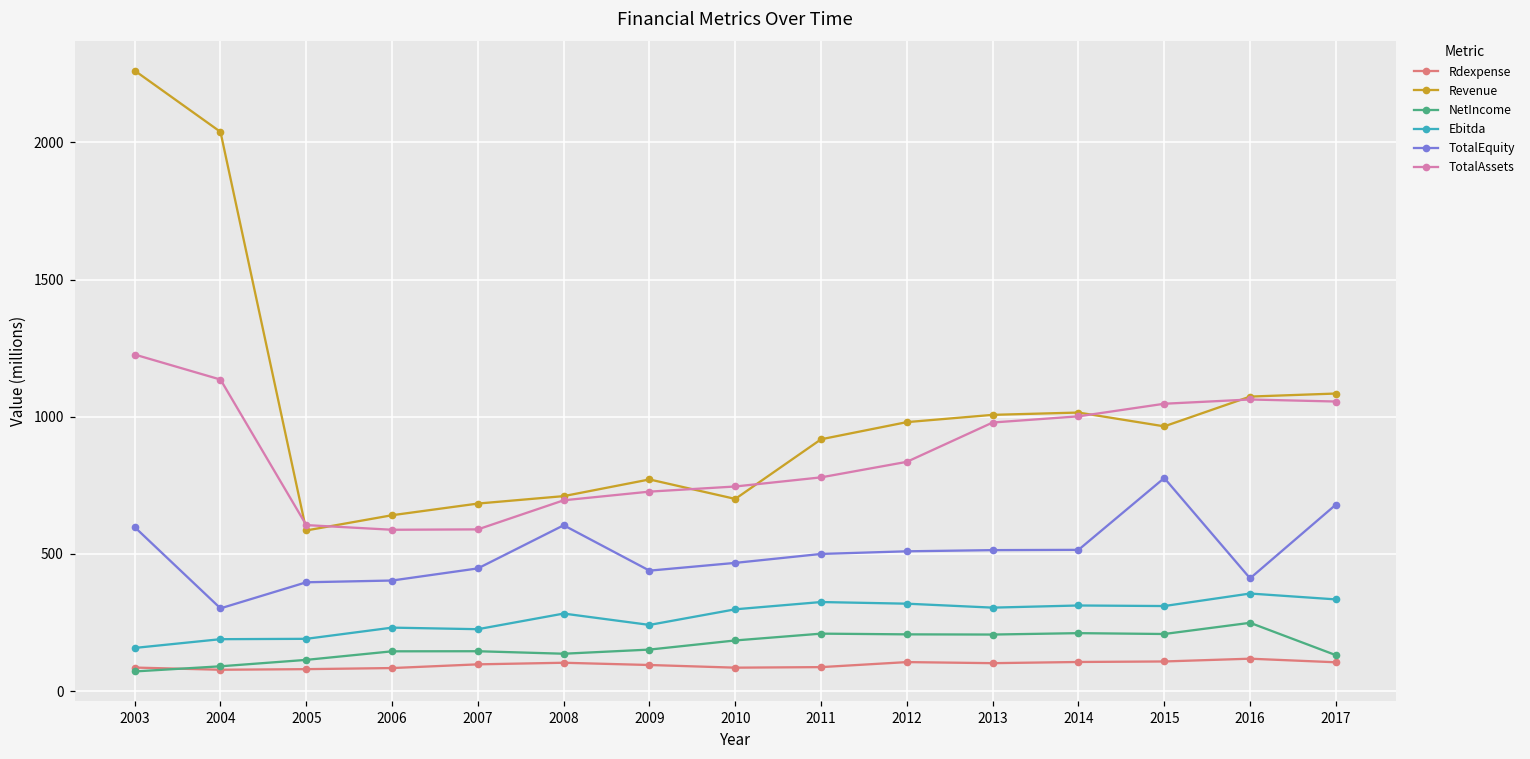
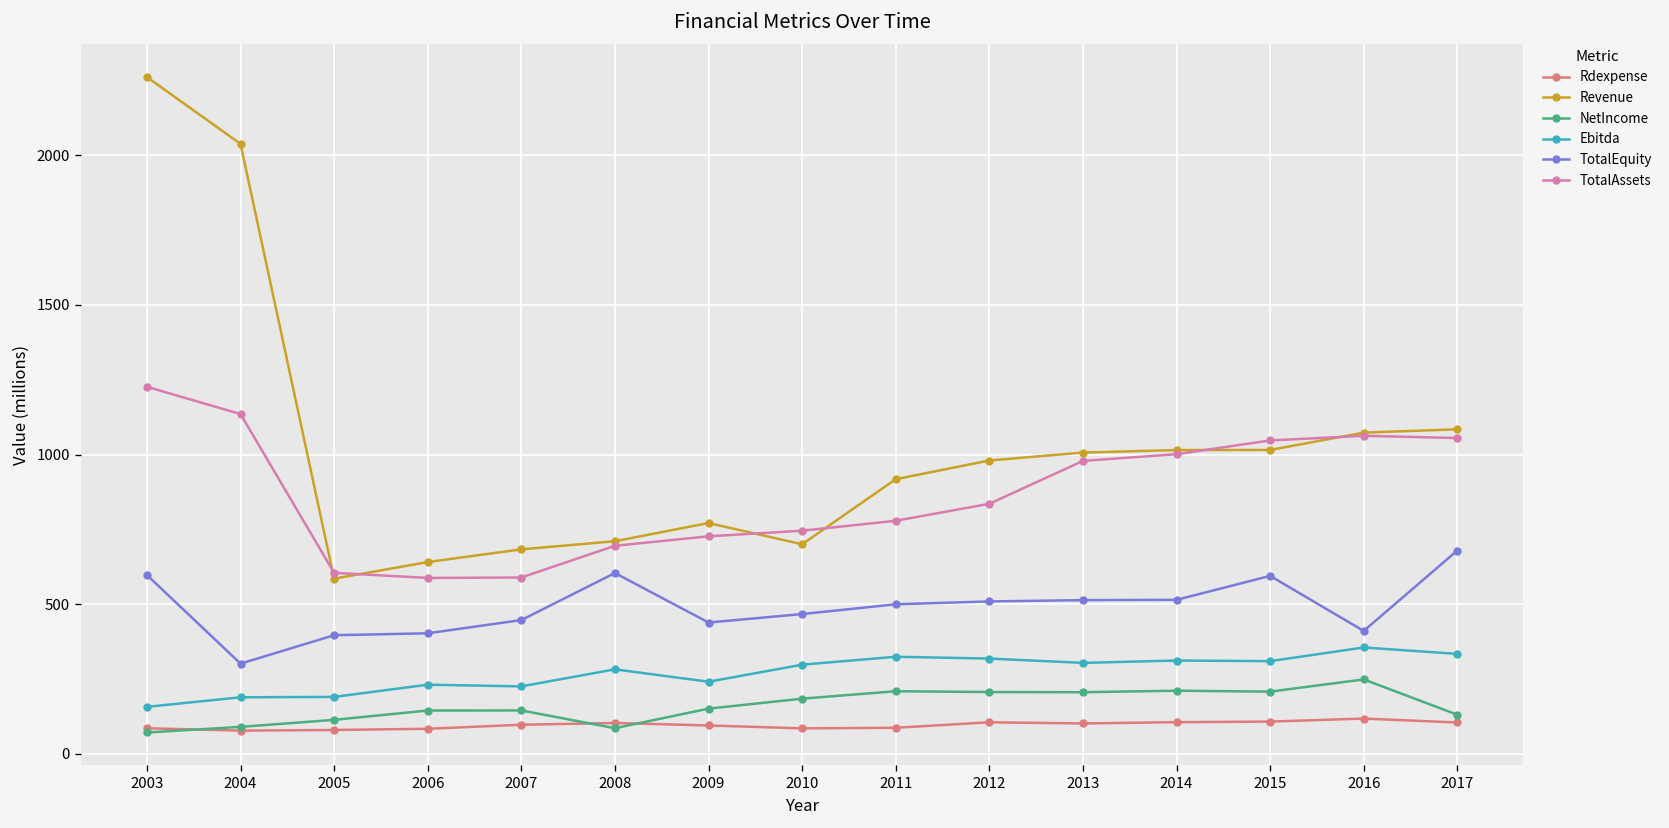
NetIncome, 2008: 140 -> 90
Revenue, 2015: 970 -> 1020
TotalEquity, 2015: 780 -> 590
